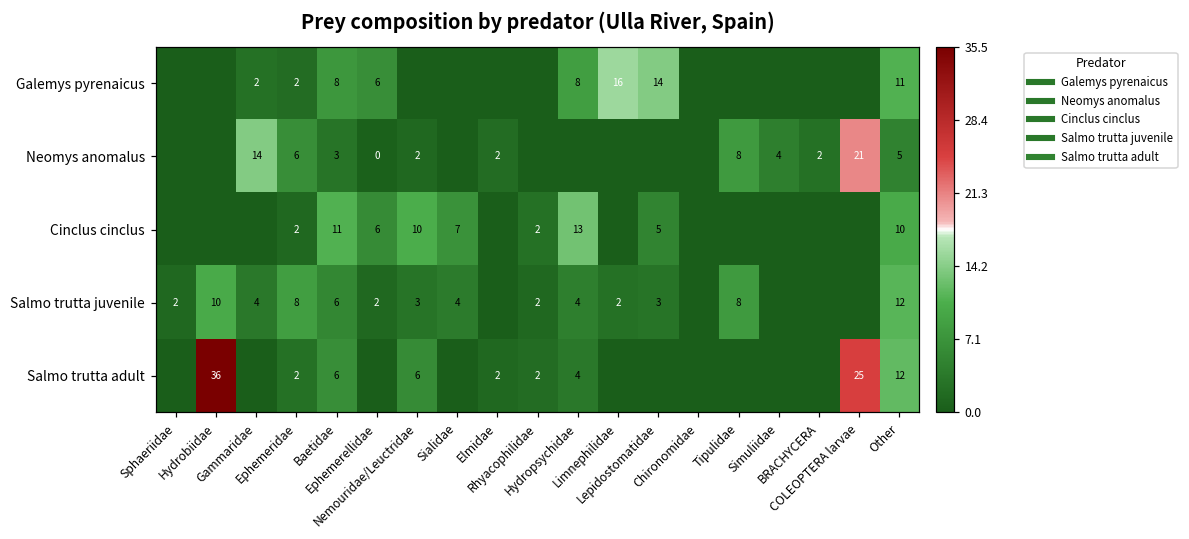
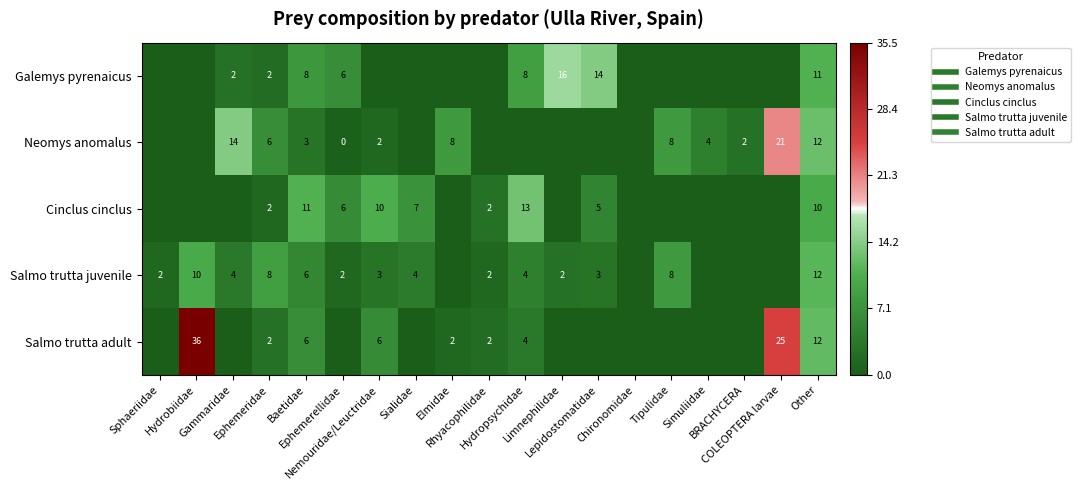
Neomys anomalus, Elmidae: 2 -> 8
Neomys anomalus, Other: 5 -> 12
